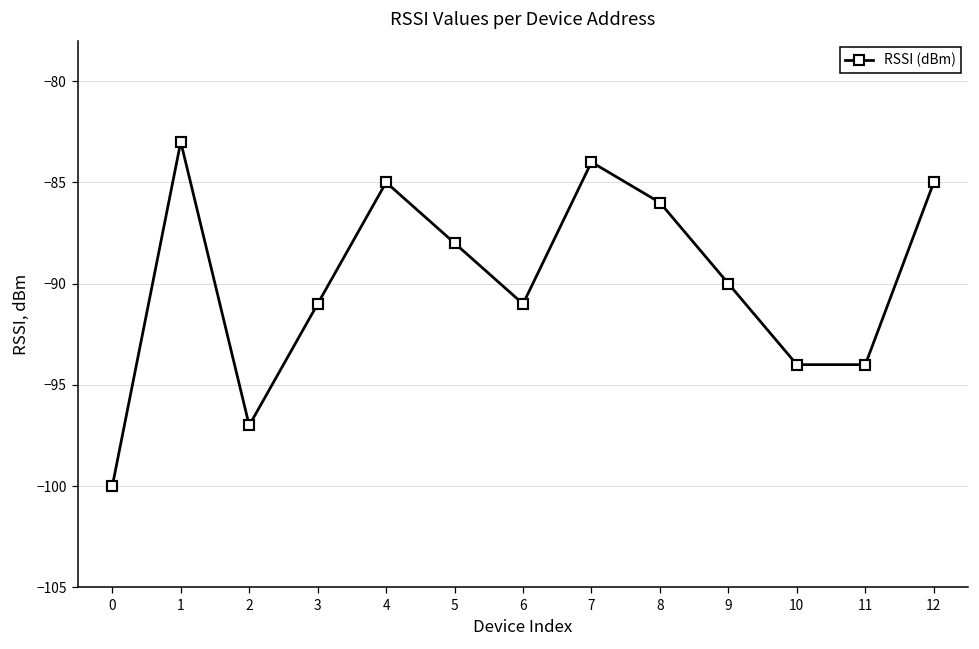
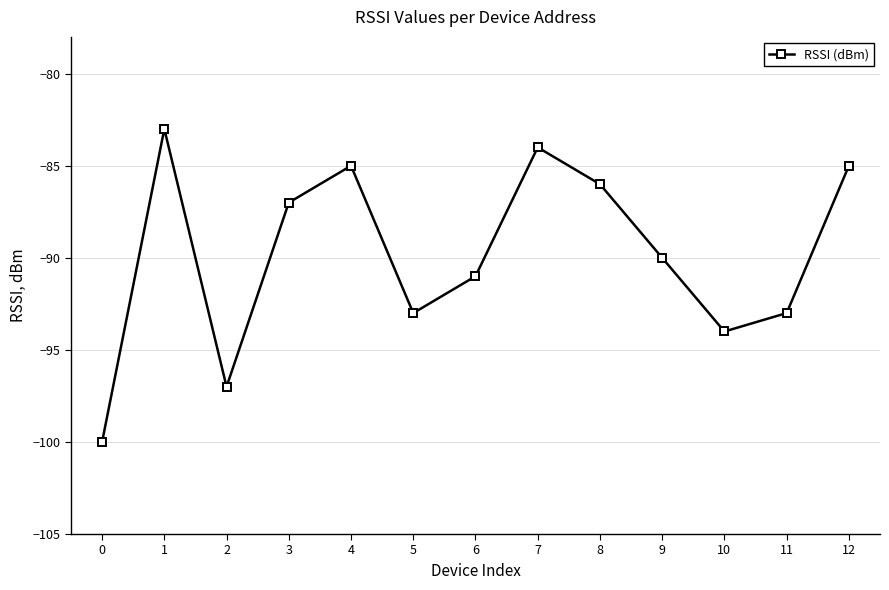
3: -91 -> -87
5: -88 -> -93
11: -94 -> -93
